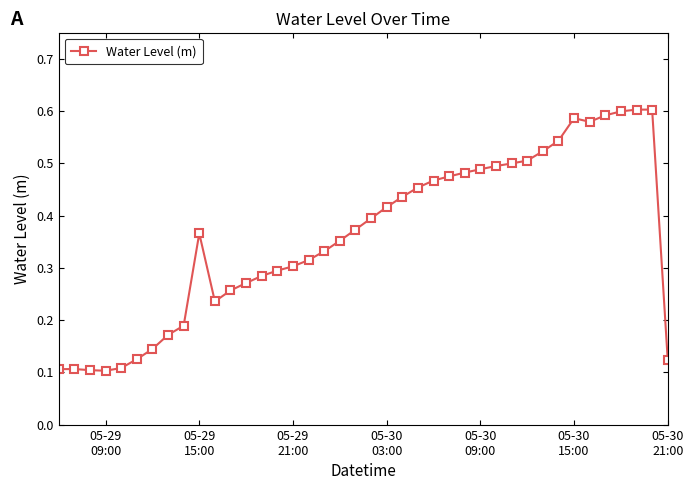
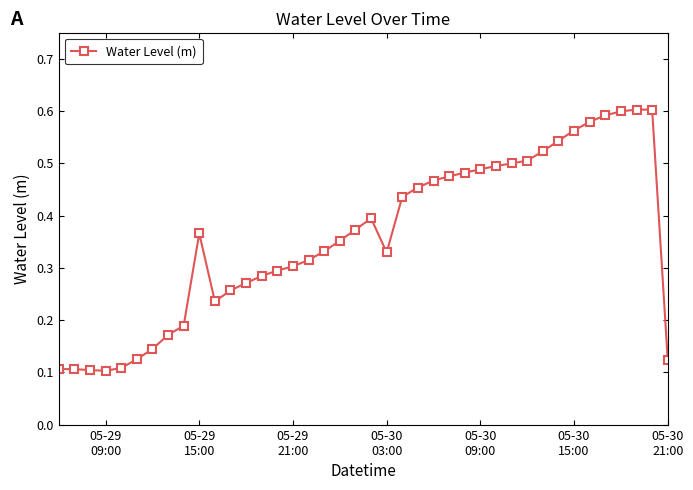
05-30 03:00: 0.42 -> 0.33
05-30 15:00: 0.59 -> 0.56
